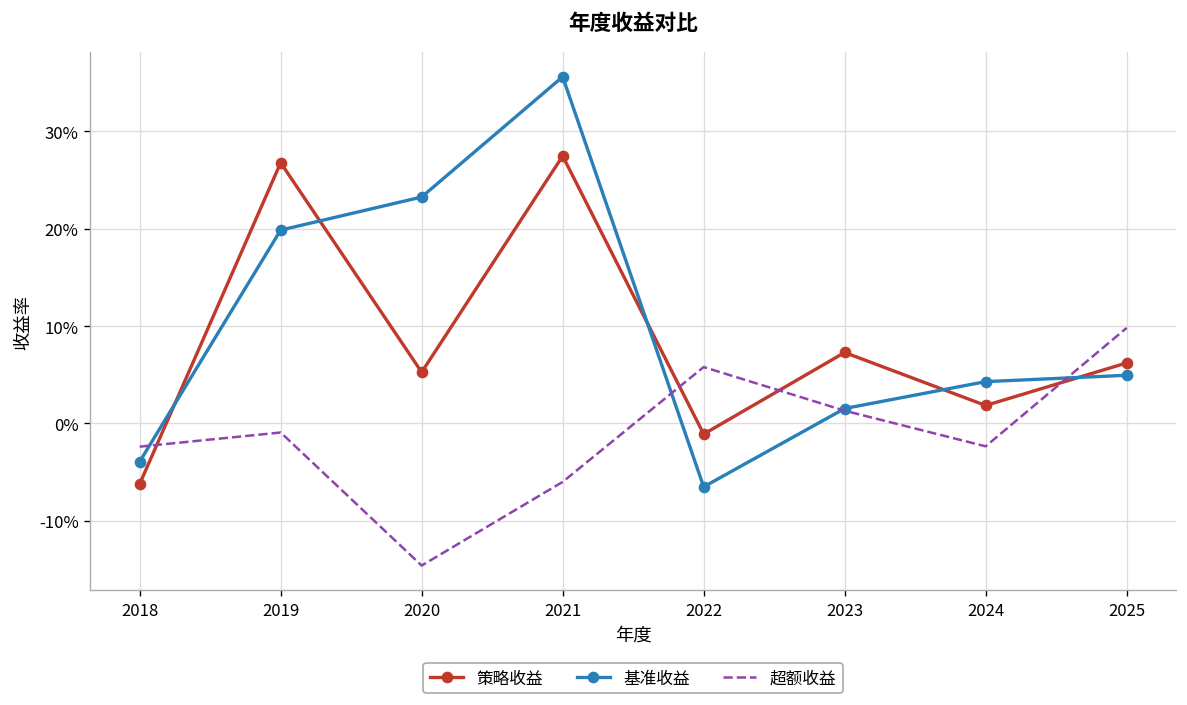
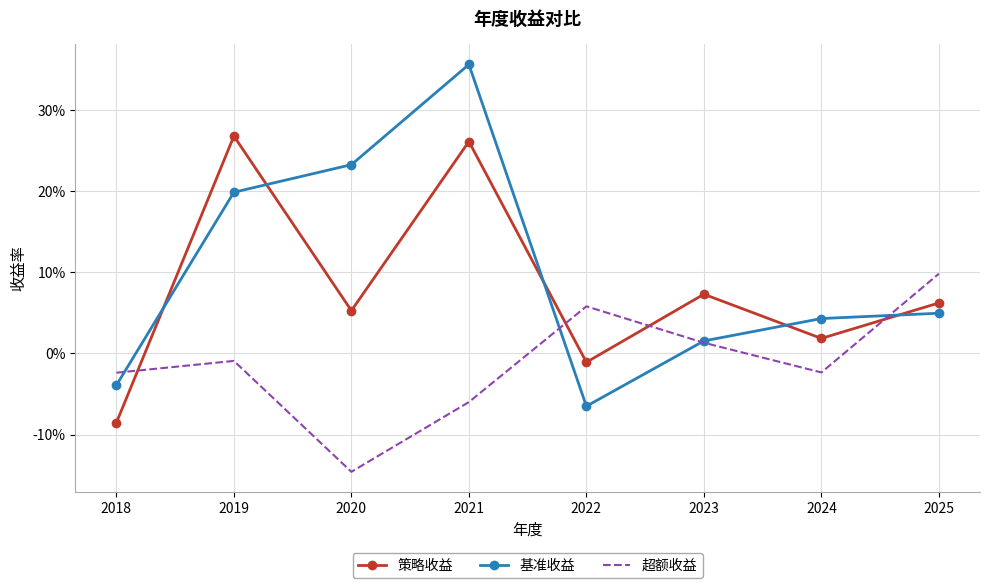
策略收益, 2018: -6% -> -9%
策略收益, 2021: 27% -> 26%
